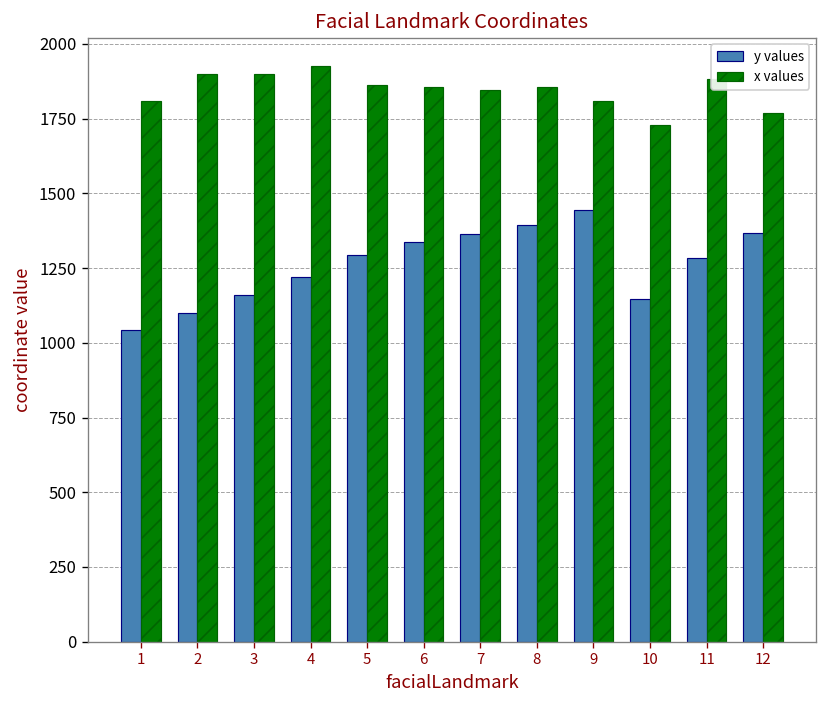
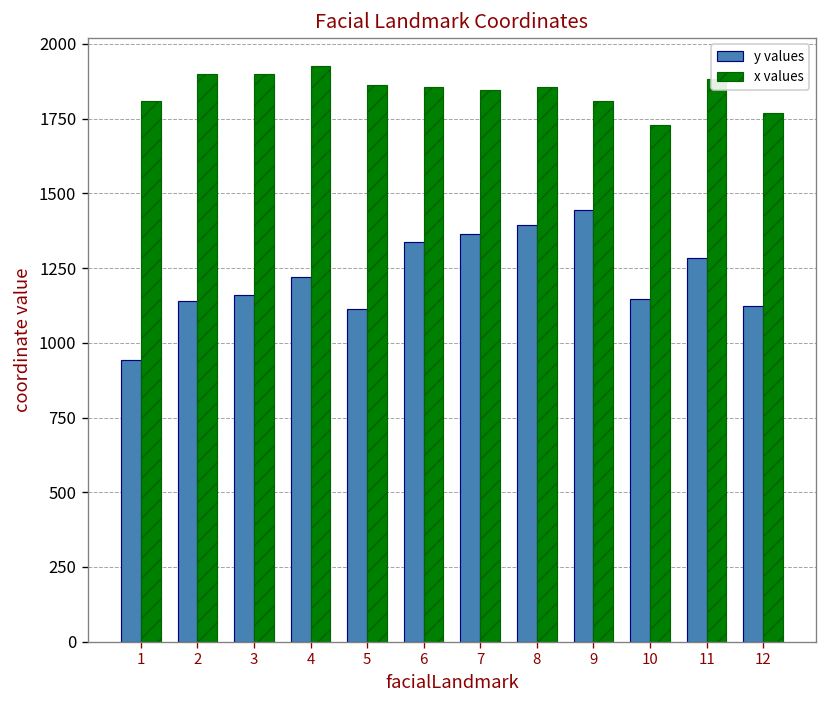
y values, 1: 1040 -> 940
y values, 2: 1100 -> 1140
y values, 5: 1290 -> 1110
y values, 12: 1370 -> 1120
